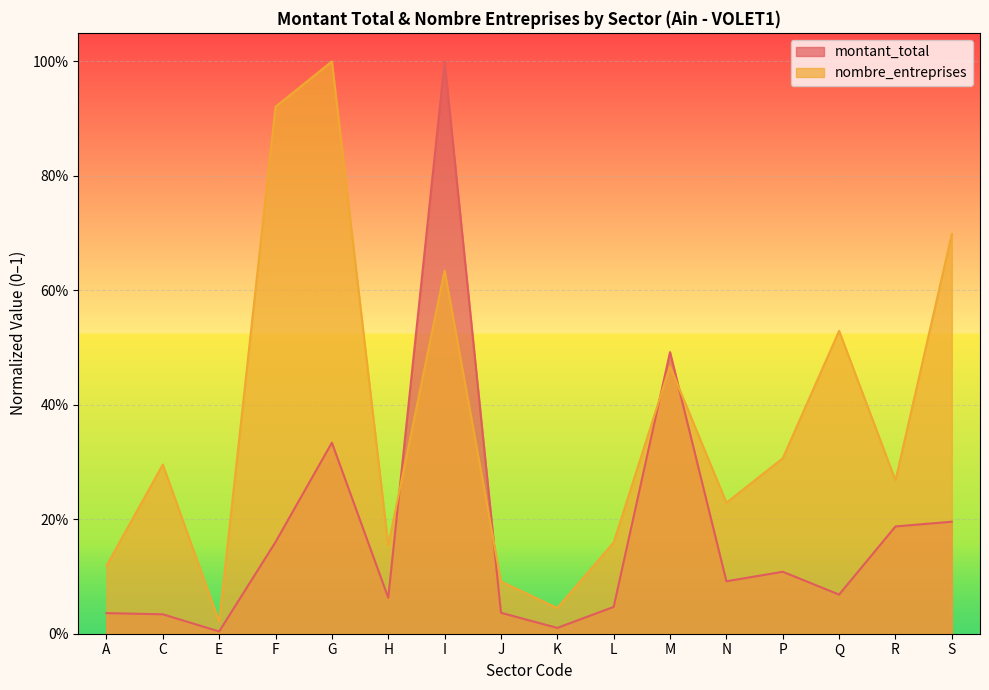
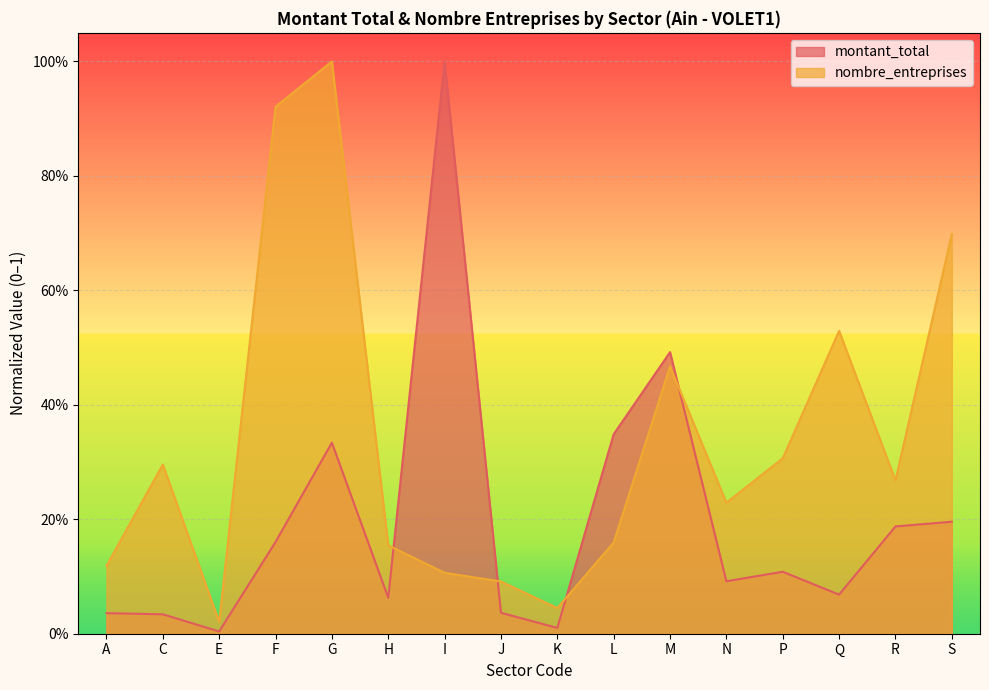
nombre_entreprises, I: 63% -> 11%
montant_total, L: 5% -> 35%
